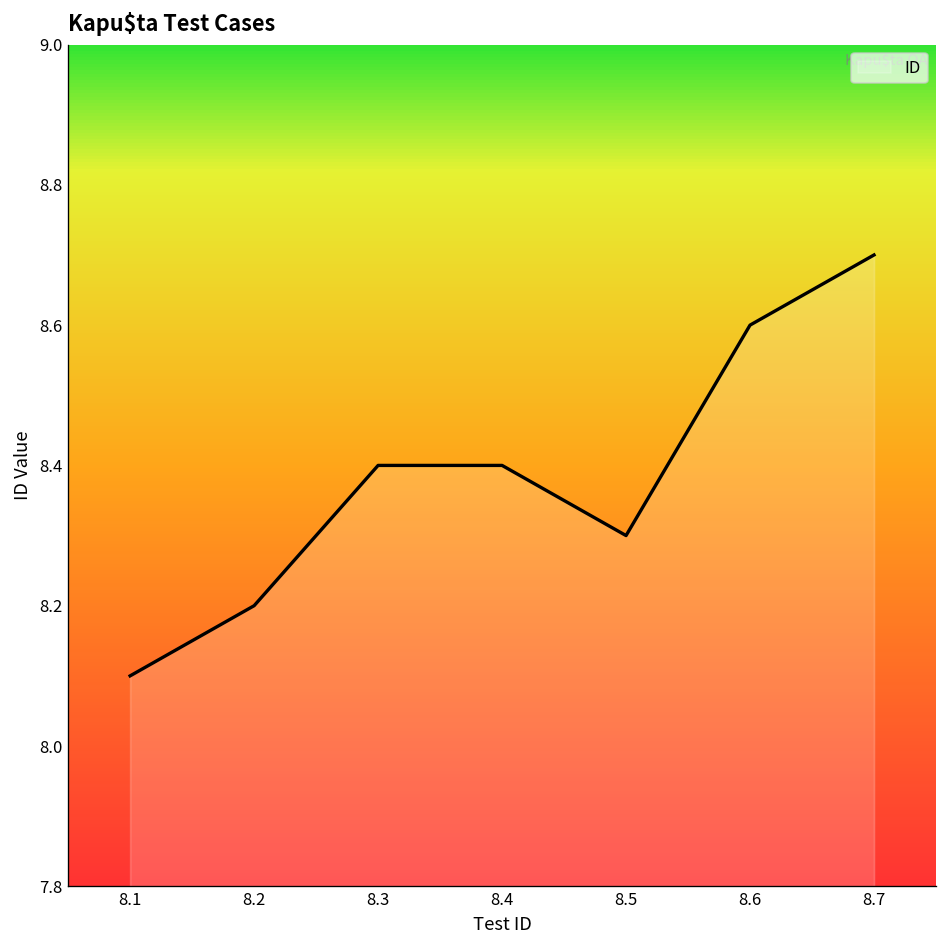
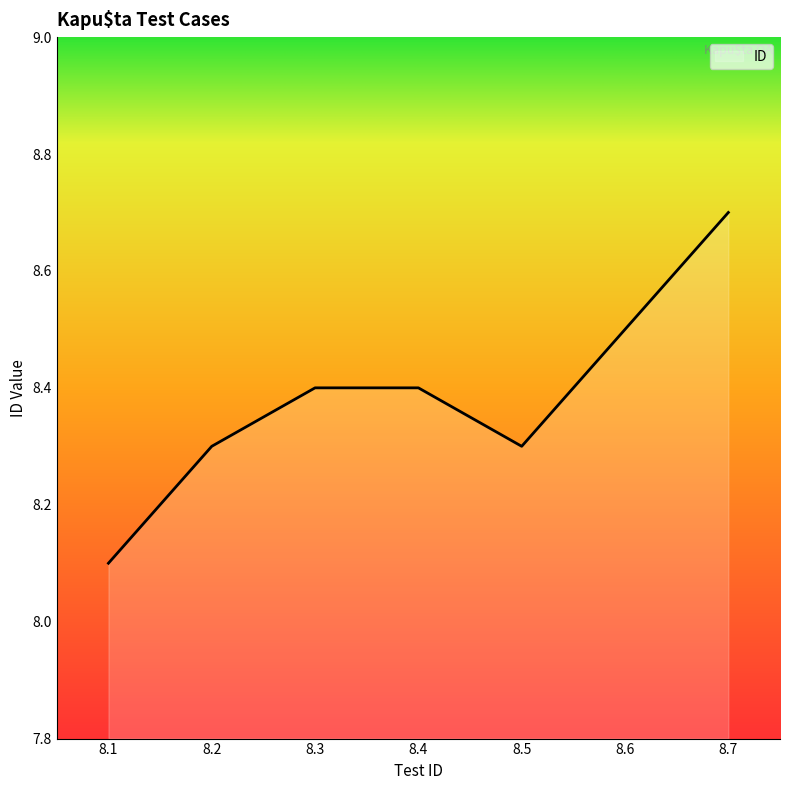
8.2: 8.2 -> 8.3
8.6: 8.6 -> 8.5
